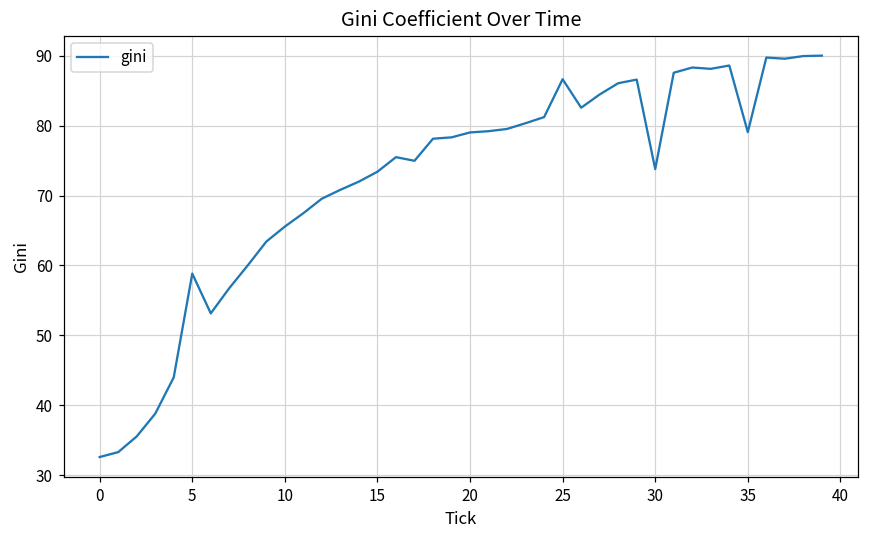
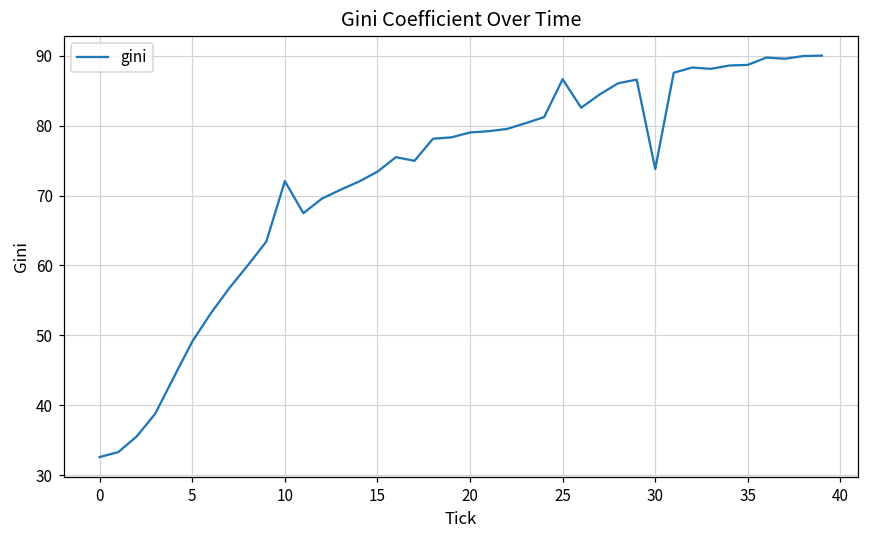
5: 59 -> 49
10: 66 -> 72
35: 79 -> 89
